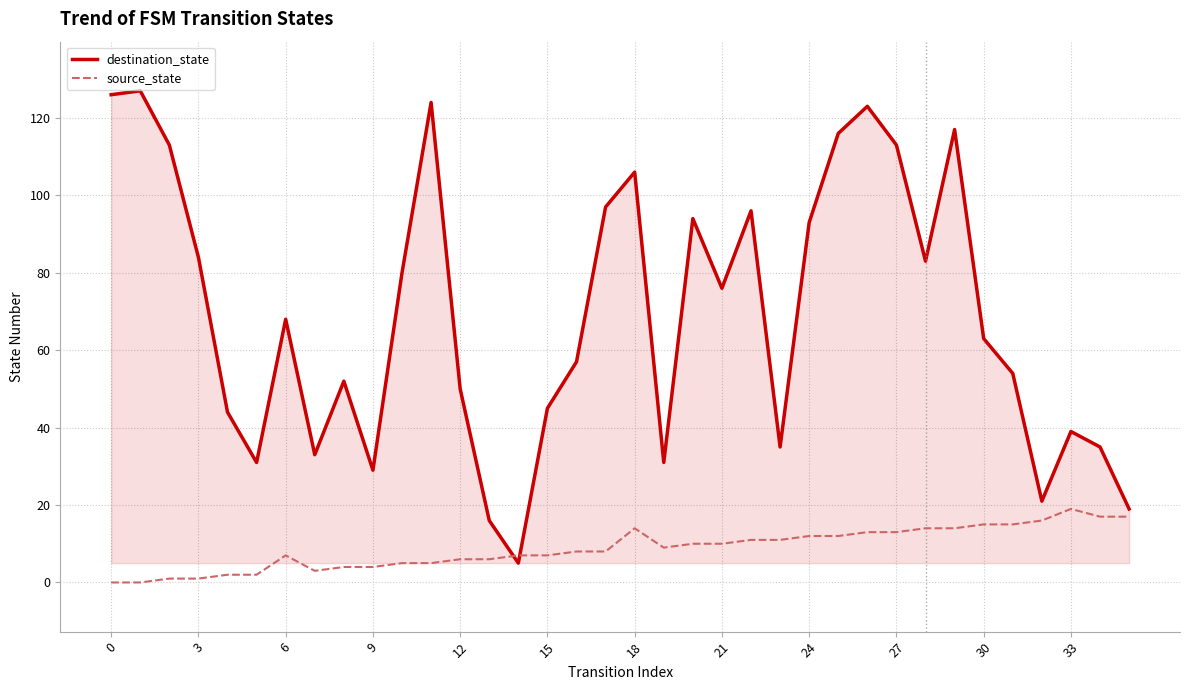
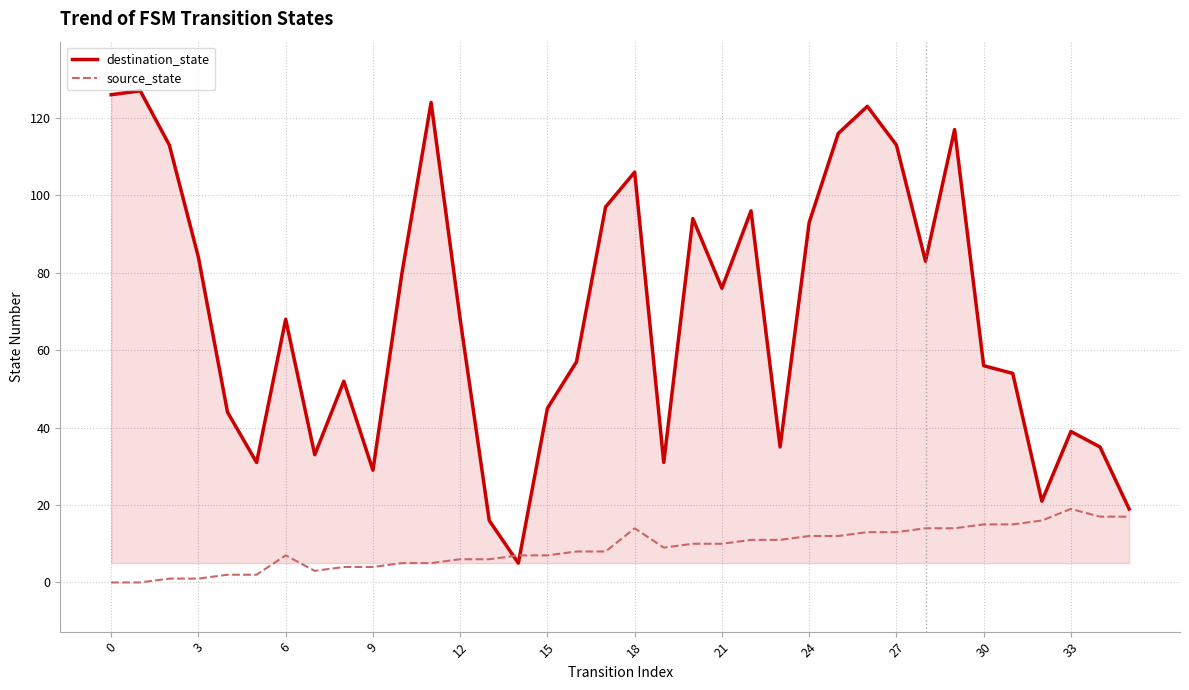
destination_state, 12: 50 -> 68
destination_state, 30: 63 -> 56
